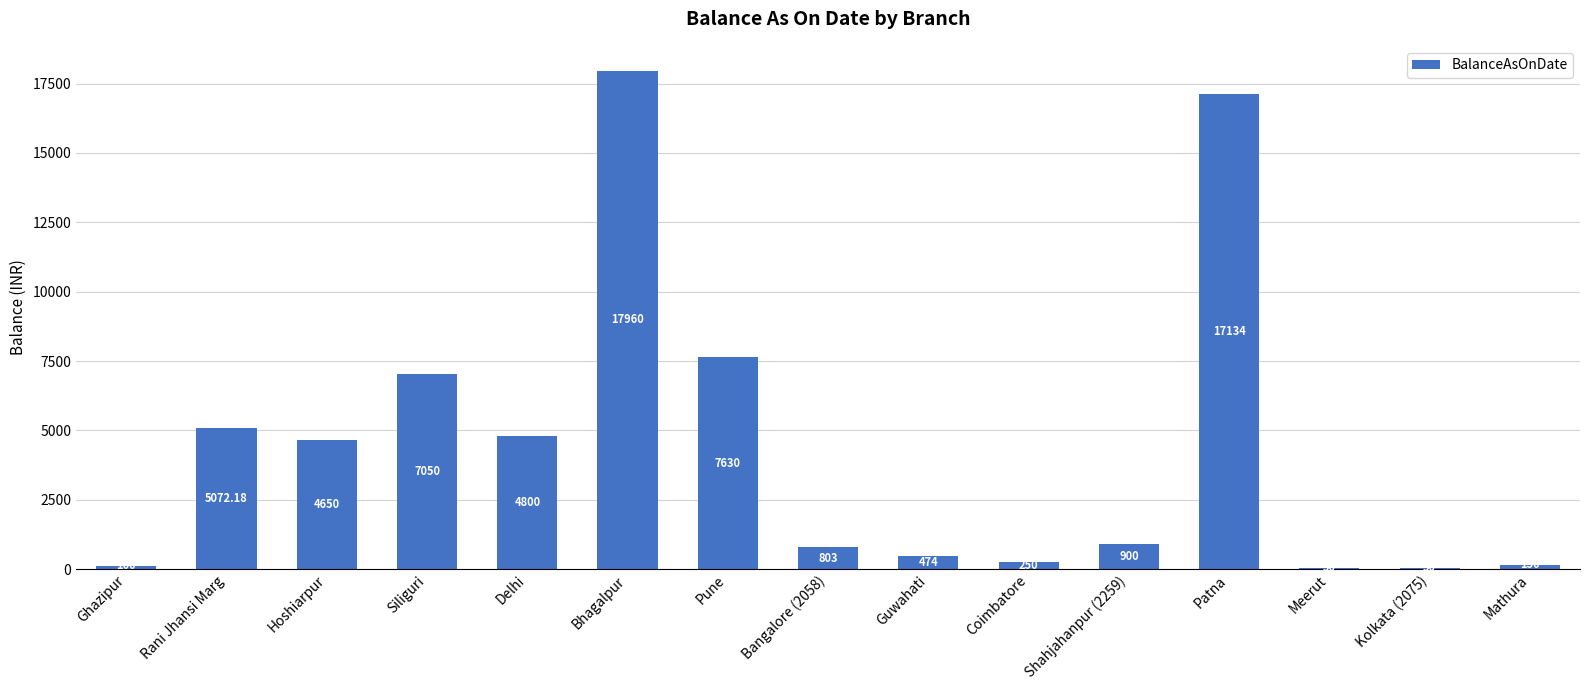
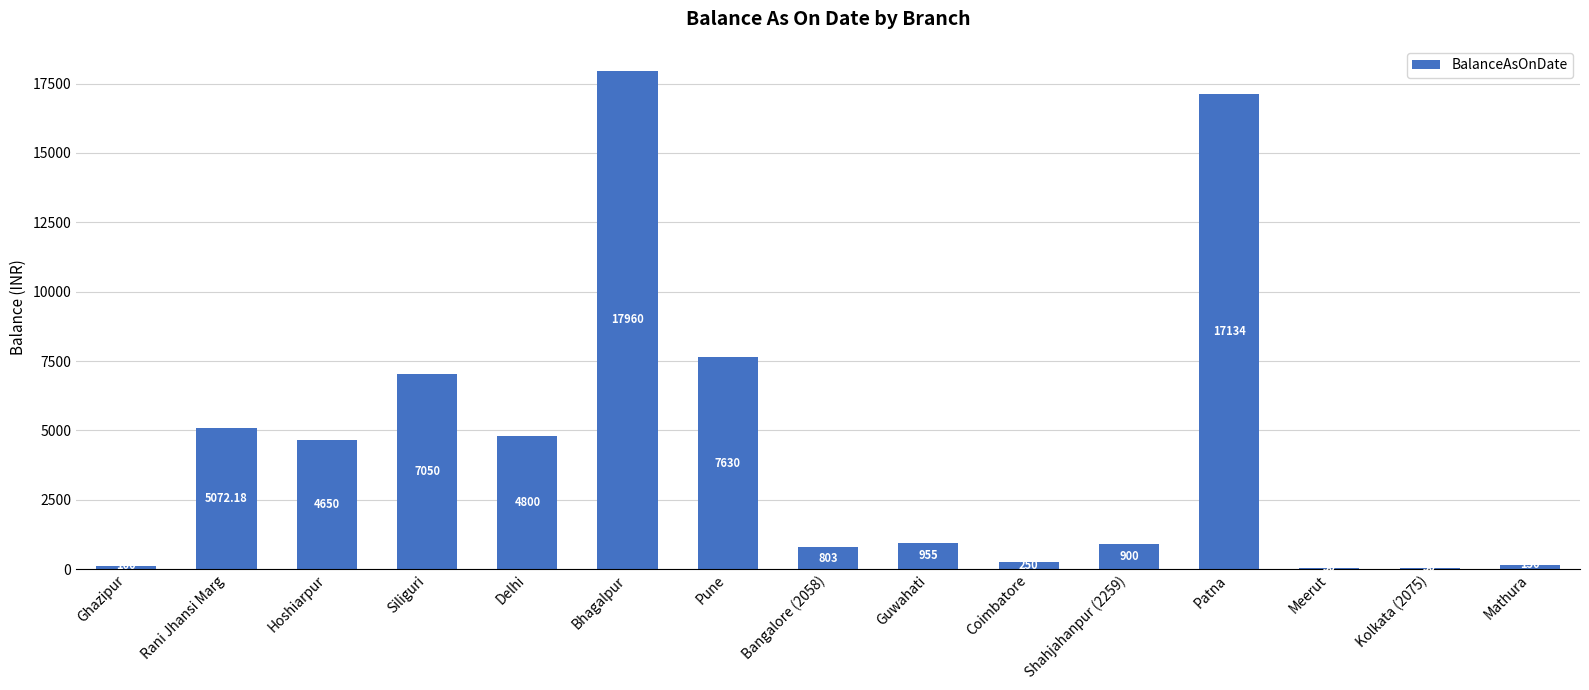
Guwahati: 474 -> 955
